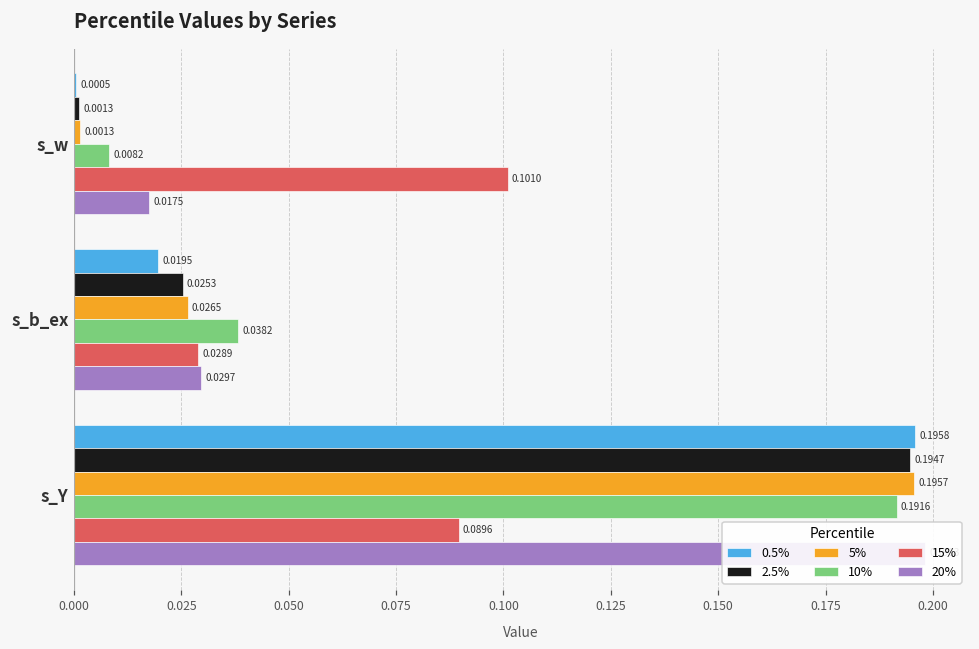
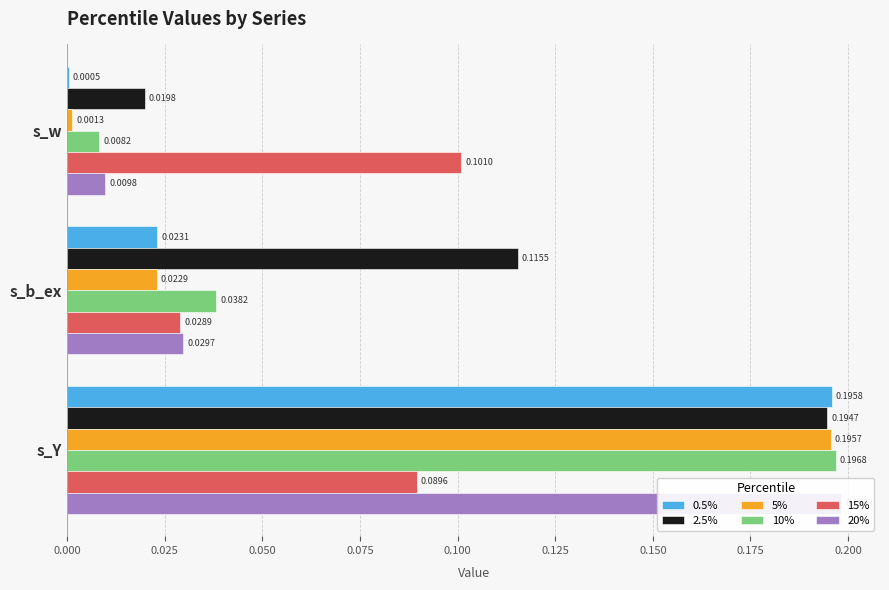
2.5%, s_w: 0.0013 -> 0.0198
20%, s_w: 0.0175 -> 0.0098
0.5%, s_b_ex: 0.0195 -> 0.0231
2.5%, s_b_ex: 0.0253 -> 0.1155
5%, s_b_ex: 0.0265 -> 0.0229
10%, s_Y: 0.1916 -> 0.1968
